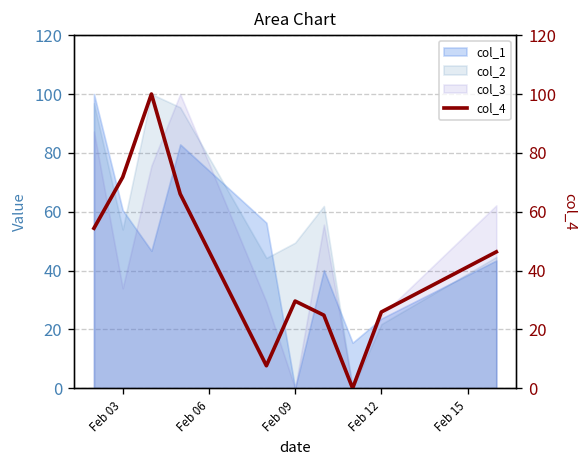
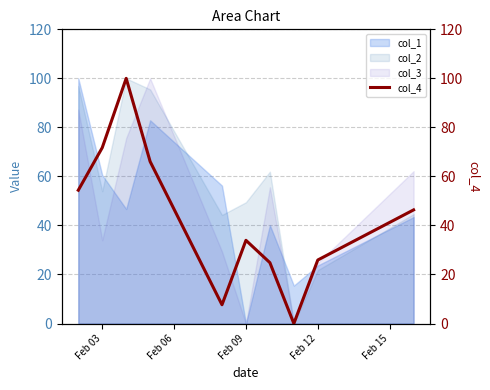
col_4, Feb 09: 30 -> 34
